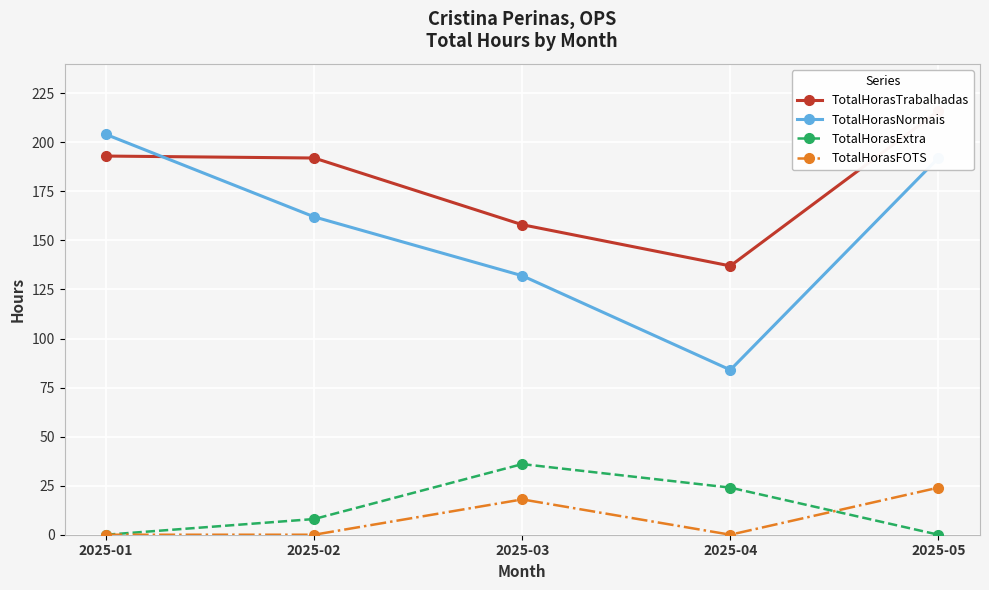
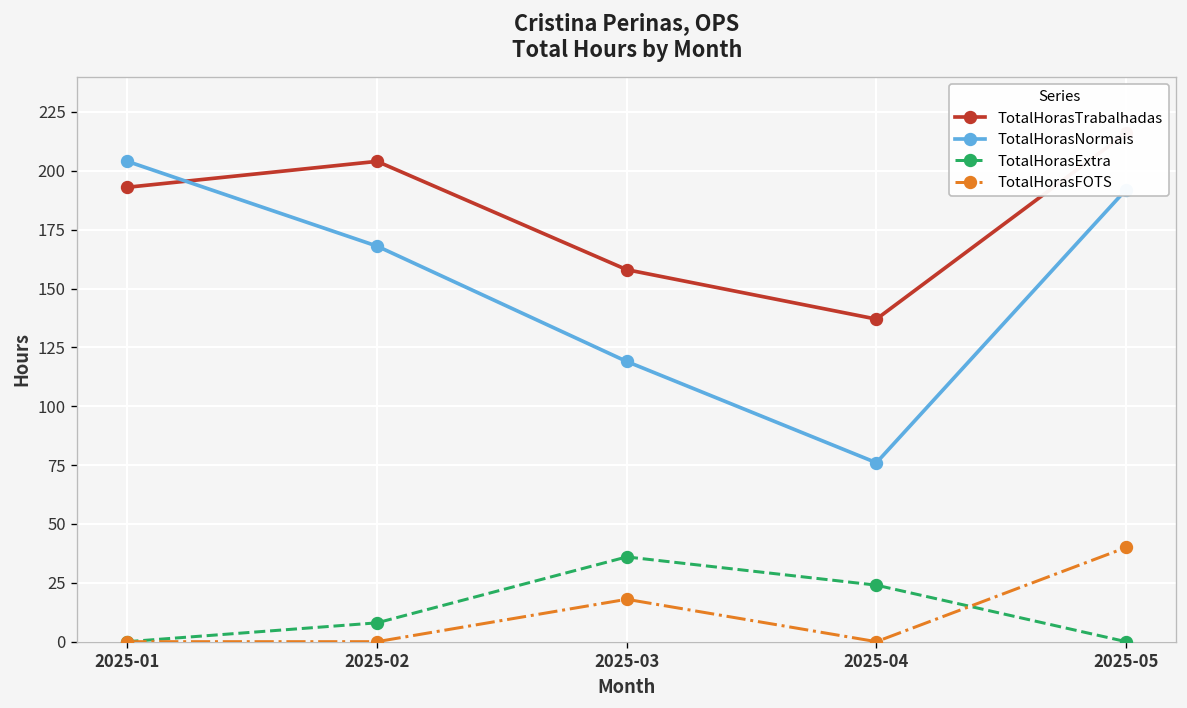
TotalHorasTrabalhadas, 2025-02: 192 -> 204
TotalHorasNormais, 2025-02: 162 -> 168
TotalHorasNormais, 2025-03: 132 -> 119
TotalHorasNormais, 2025-04: 84 -> 76
TotalHorasFOTS, 2025-05: 24 -> 40
